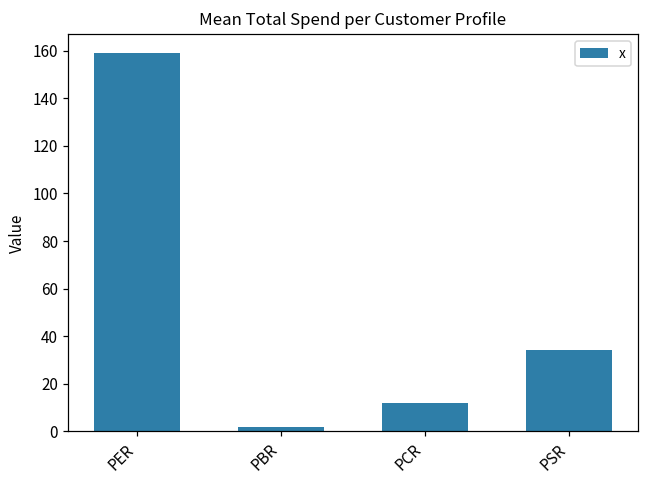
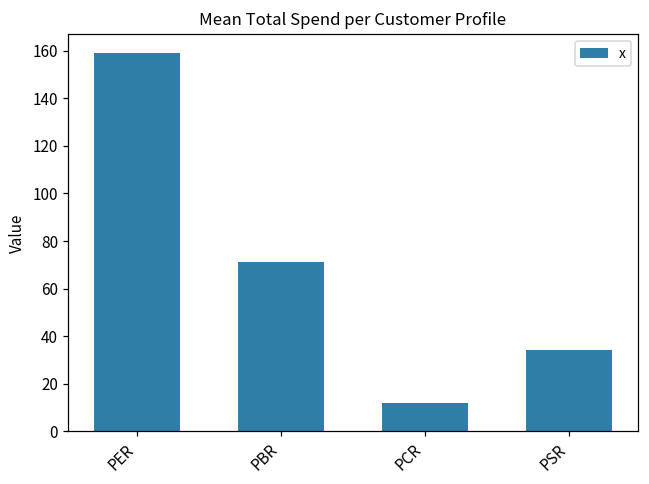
PBR: 2 -> 71
